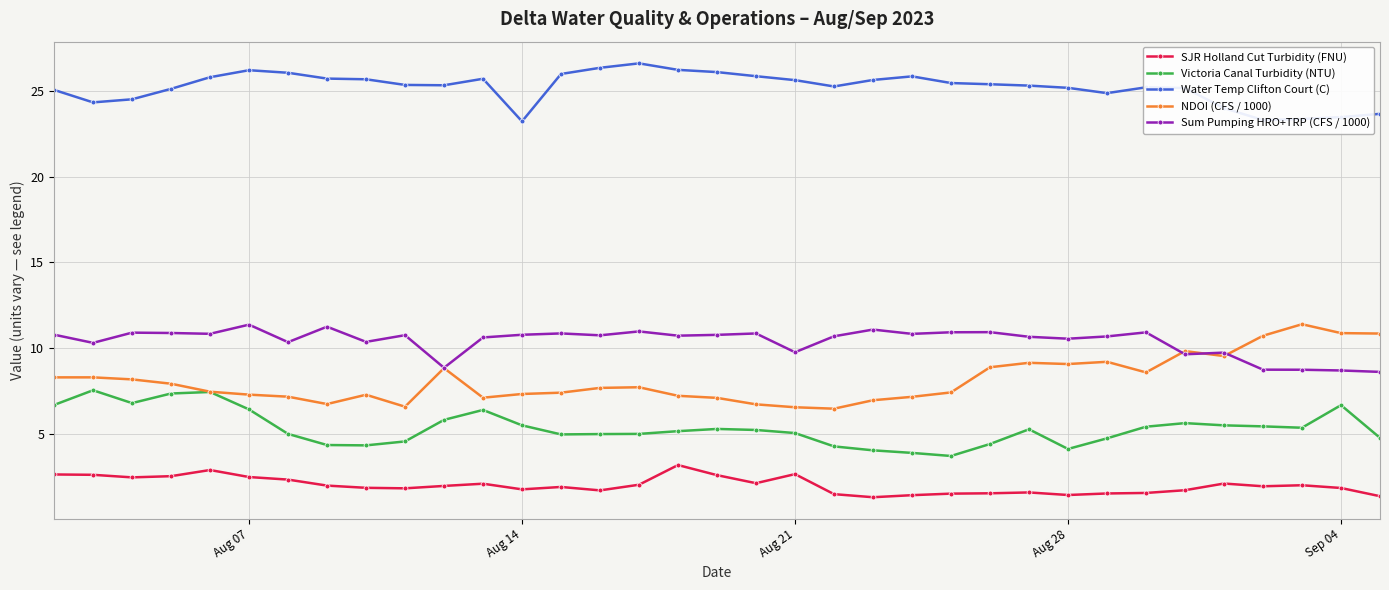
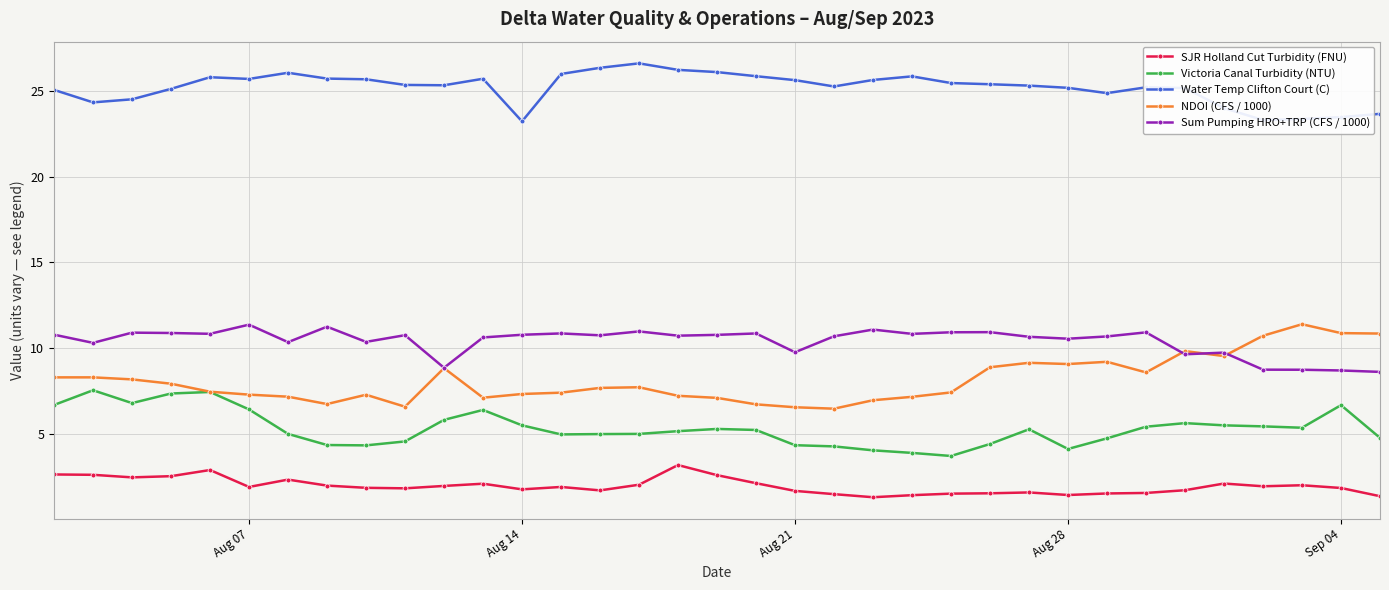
SJR Holland Cut Turbidity (FNU), Aug 07: 2.5 -> 1.9
Water Temp Clifton Court (C), Aug 07: 26.2 -> 25.7
SJR Holland Cut Turbidity (FNU), Aug 21: 2.6 -> 1.7
Victoria Canal Turbidity (NTU), Aug 21: 5.0 -> 4.3
